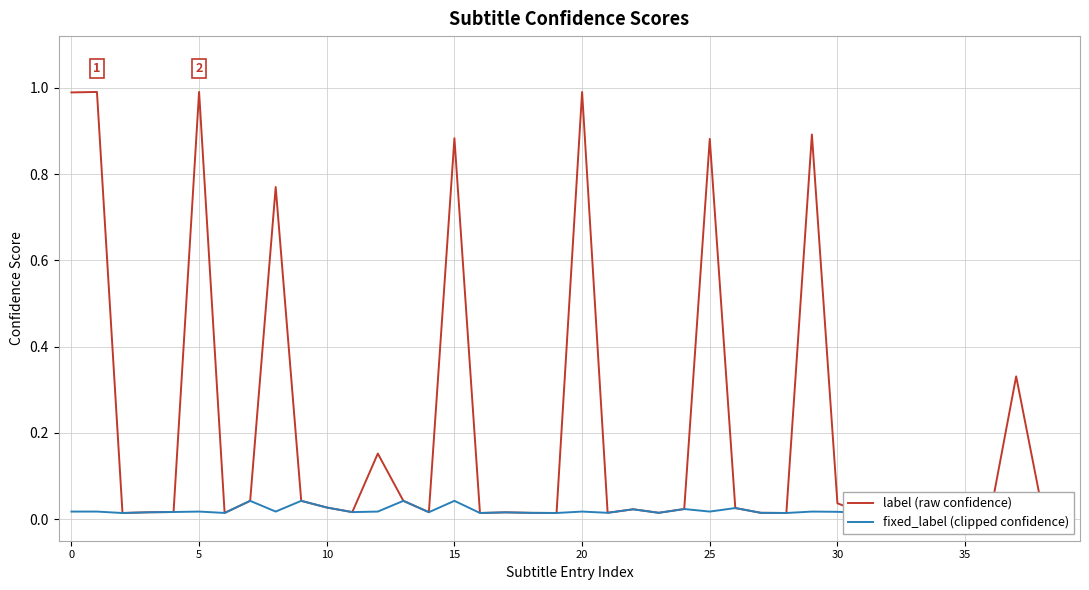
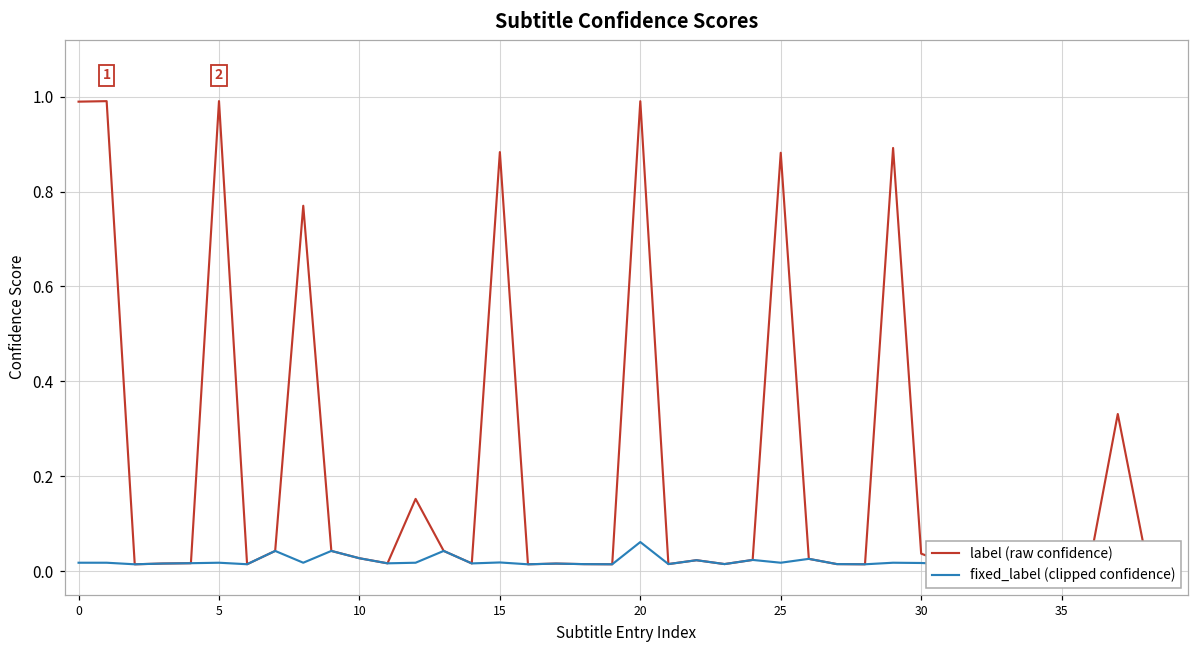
fixed_label (clipped confidence), 15: 0.04 -> 0.02
fixed_label (clipped confidence), 20: 0.02 -> 0.06
